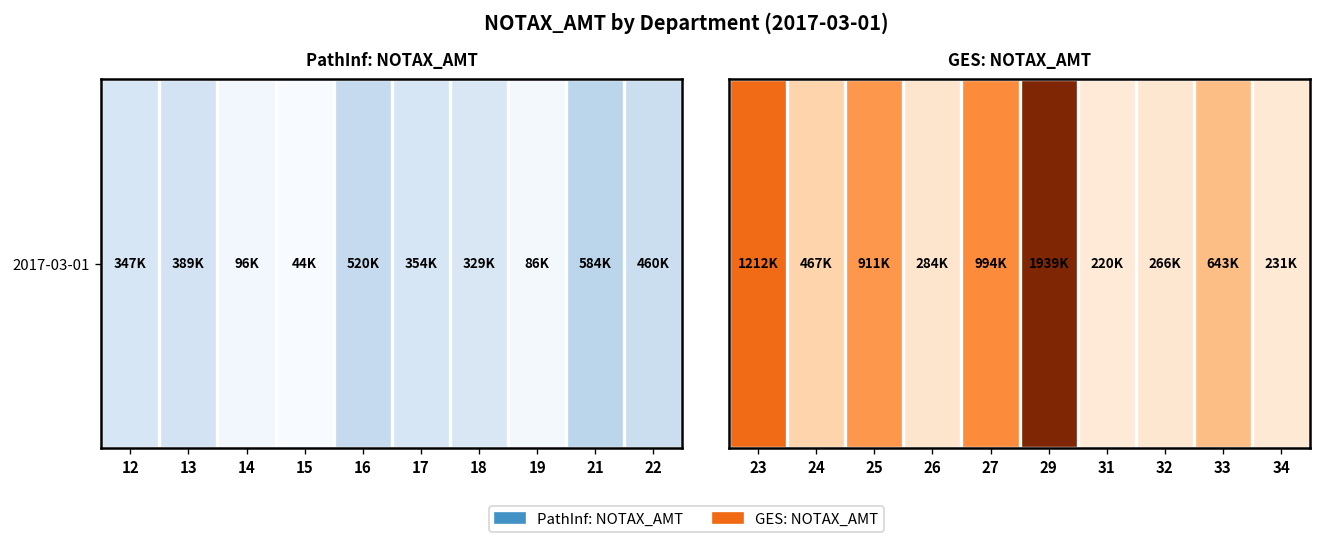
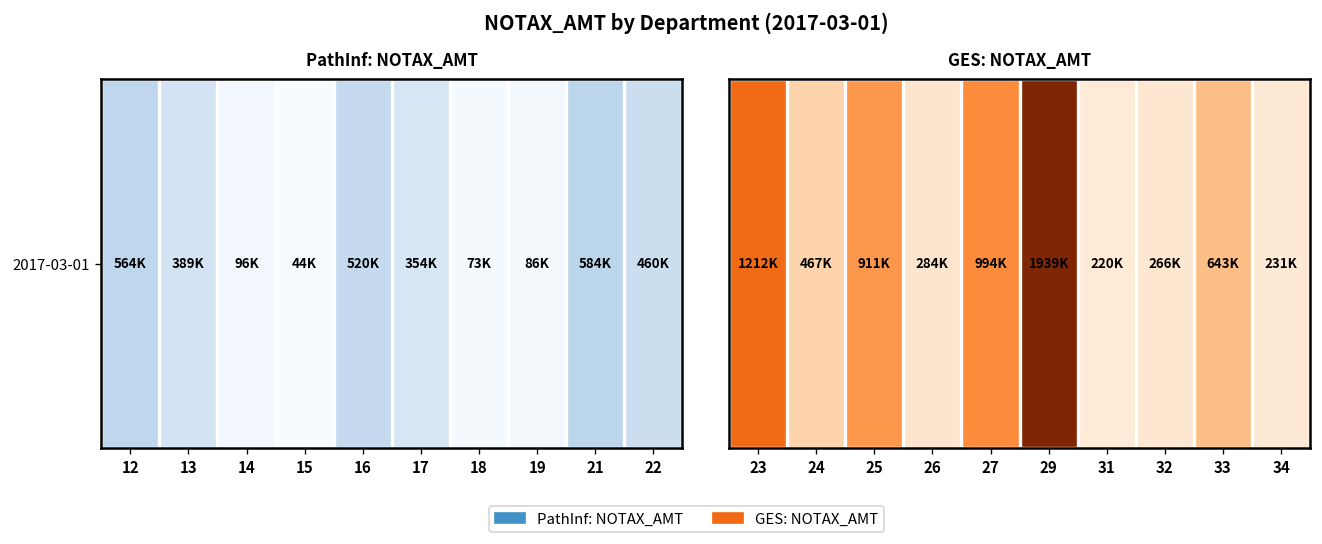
PathInf: NOTAX_AMT, 2017-03-01, 12: 347K -> 564K
PathInf: NOTAX_AMT, 2017-03-01, 18: 329K -> 73K
